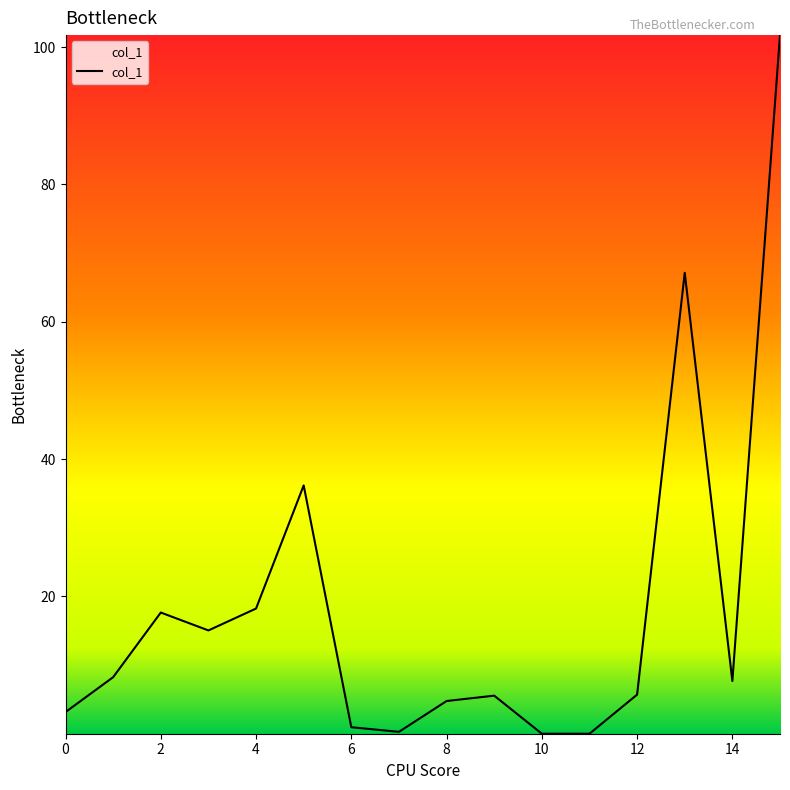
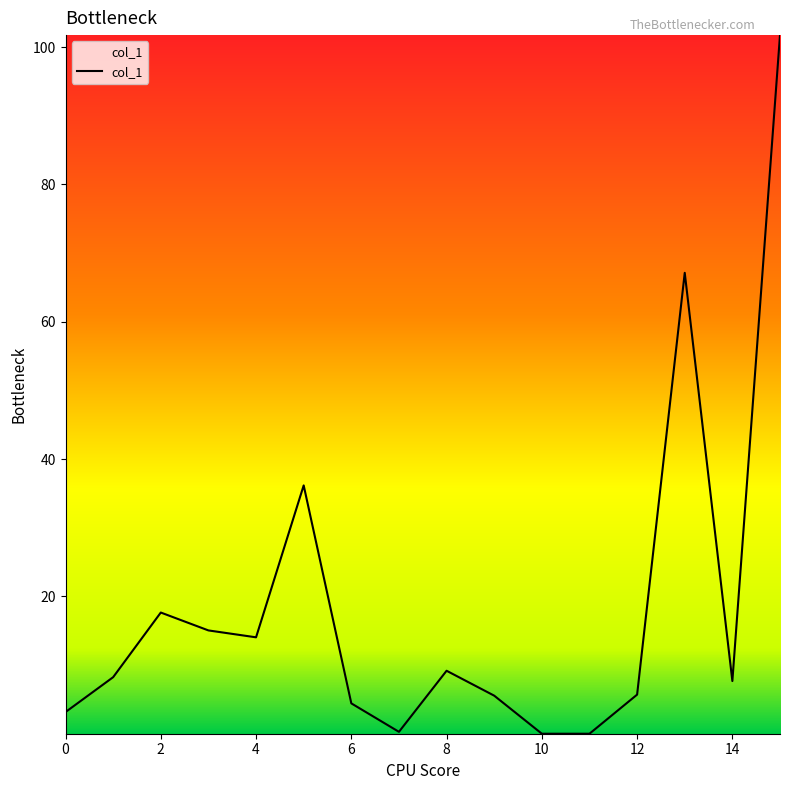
4: 18 -> 14
6: 1 -> 4
8: 5 -> 9
